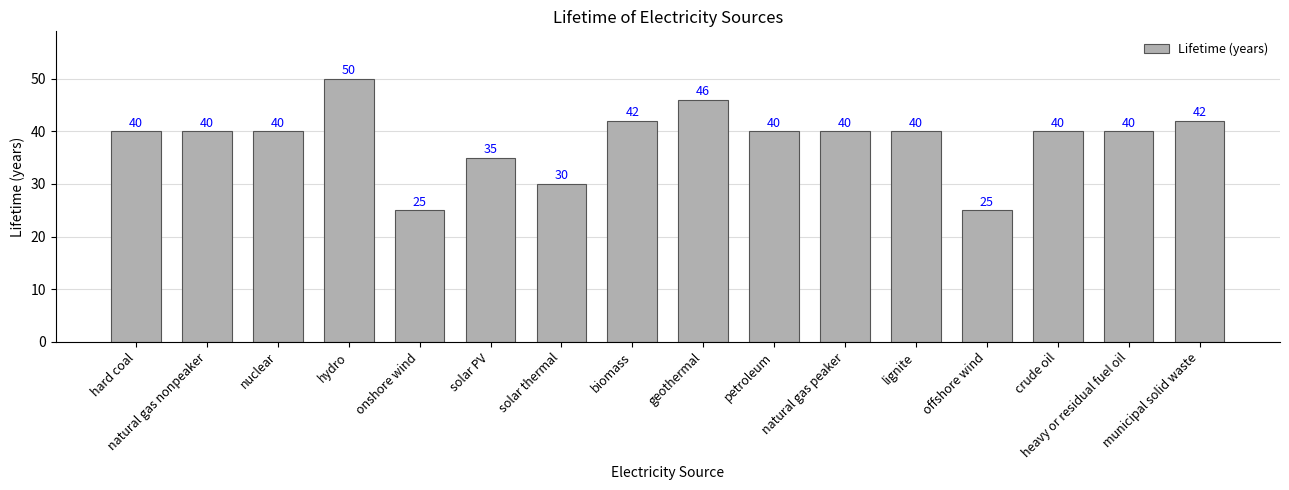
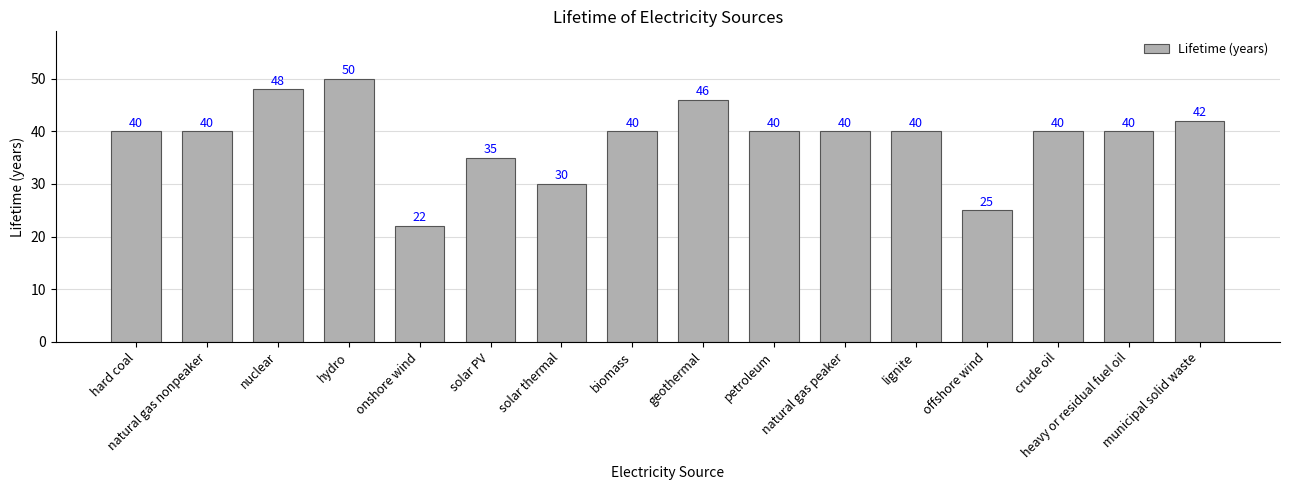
nuclear: 40 -> 48
onshore wind: 25 -> 22
biomass: 42 -> 40
